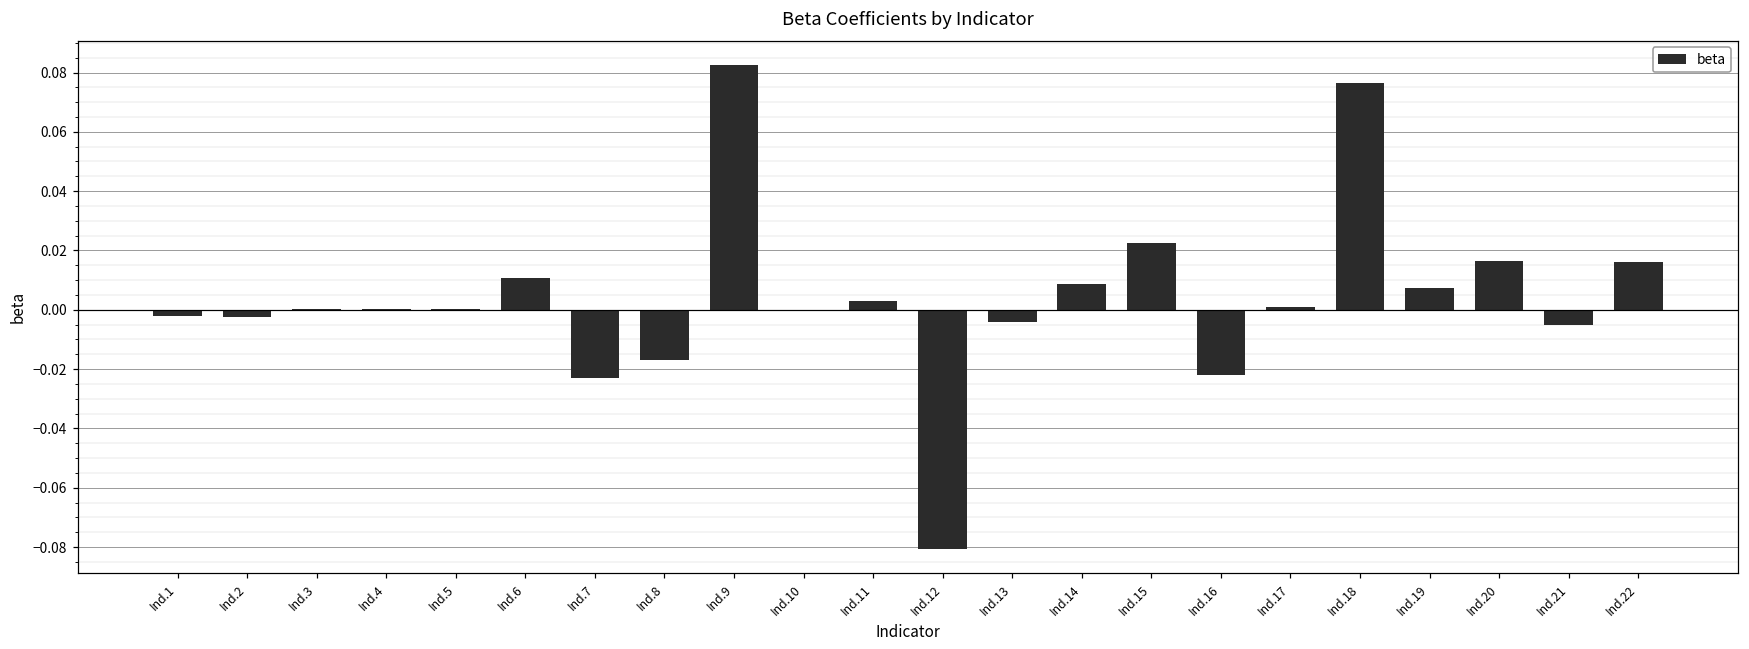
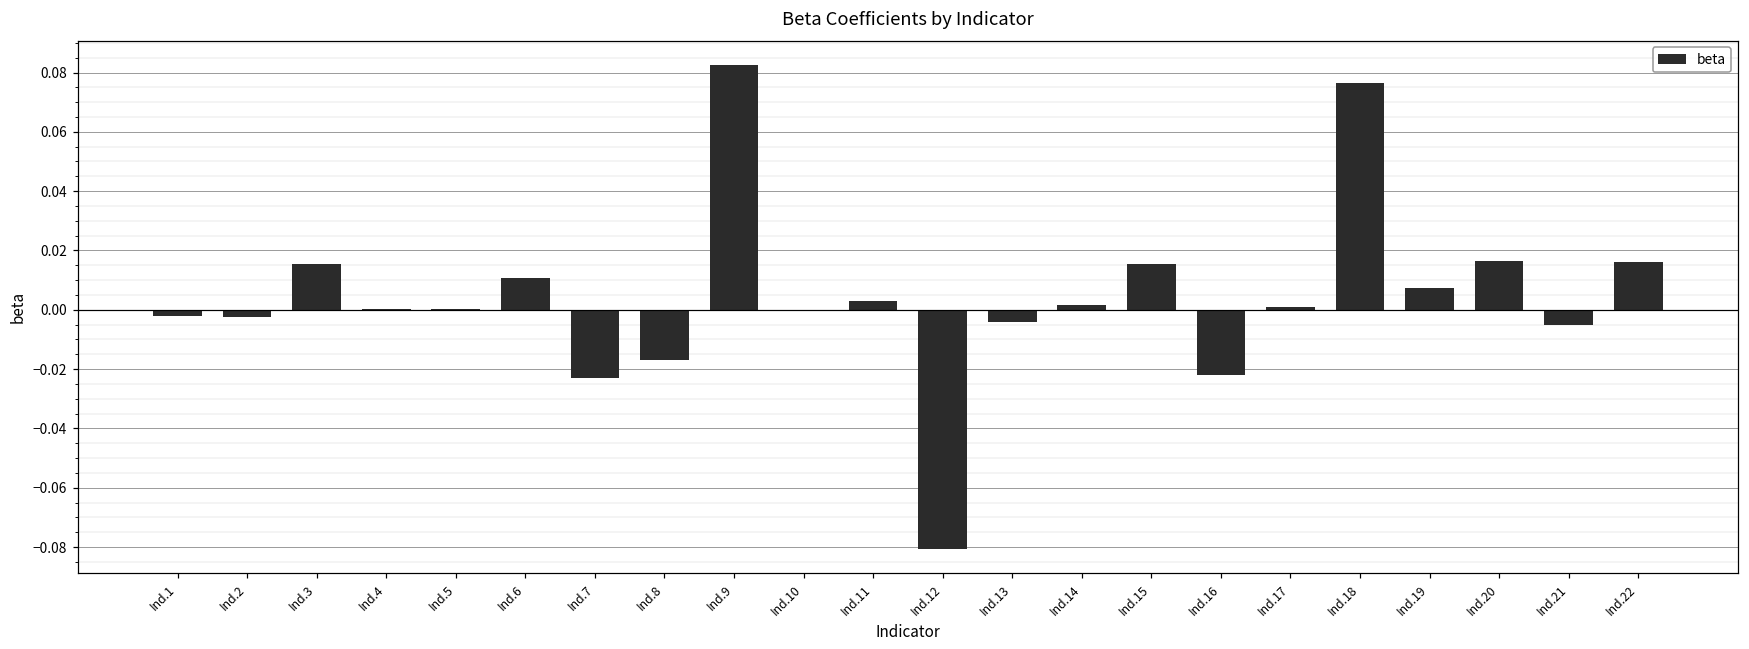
Ind.3: 0.000 -> 0.015
Ind.14: 0.009 -> 0.002
Ind.15: 0.023 -> 0.015
